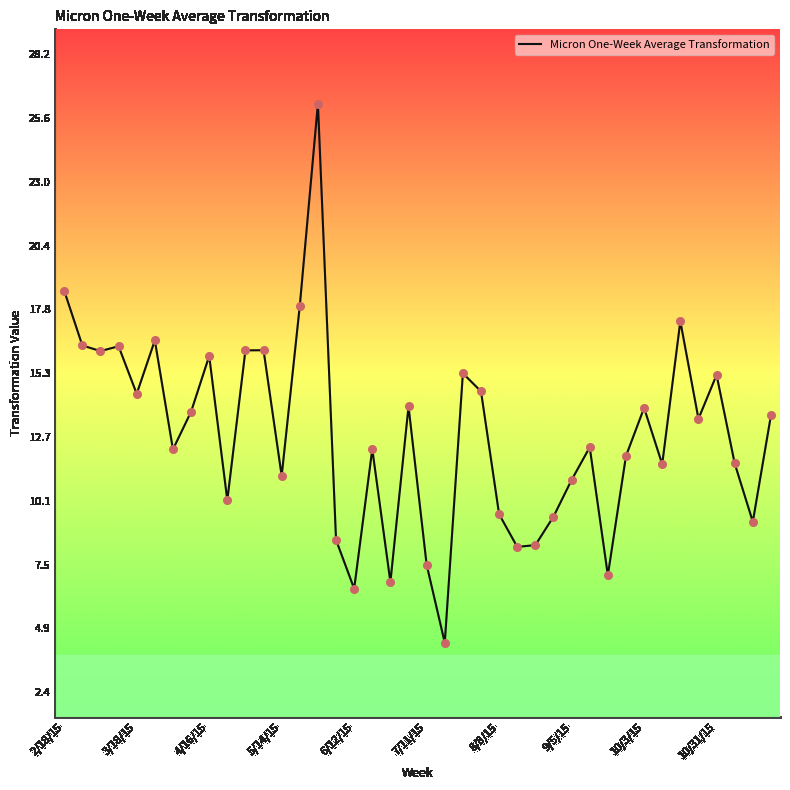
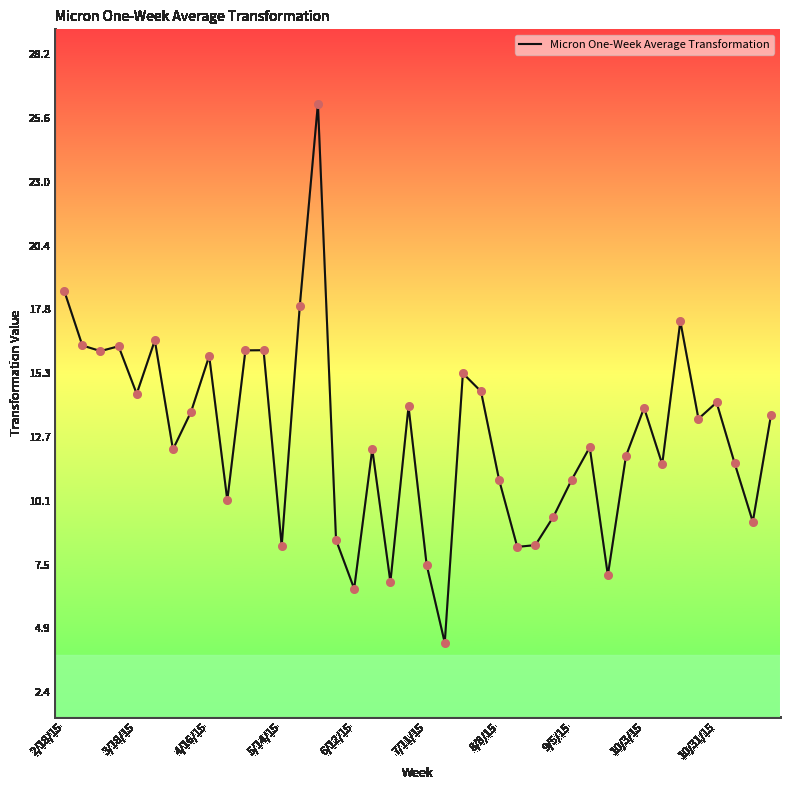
5/14/15: 11.1 -> 8.3
8/8/15: 9.6 -> 10.9
10/31/15: 15.2 -> 14.1
